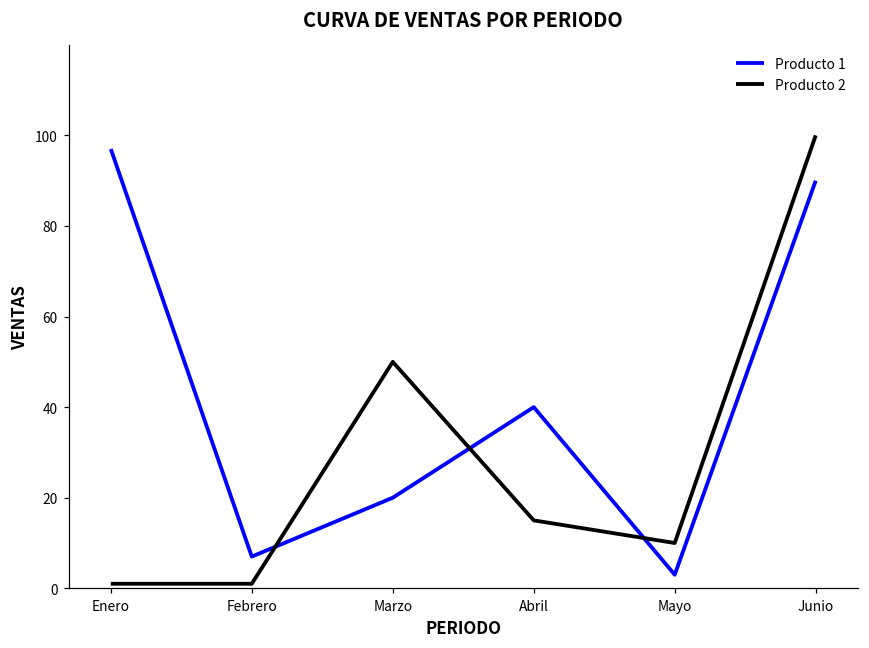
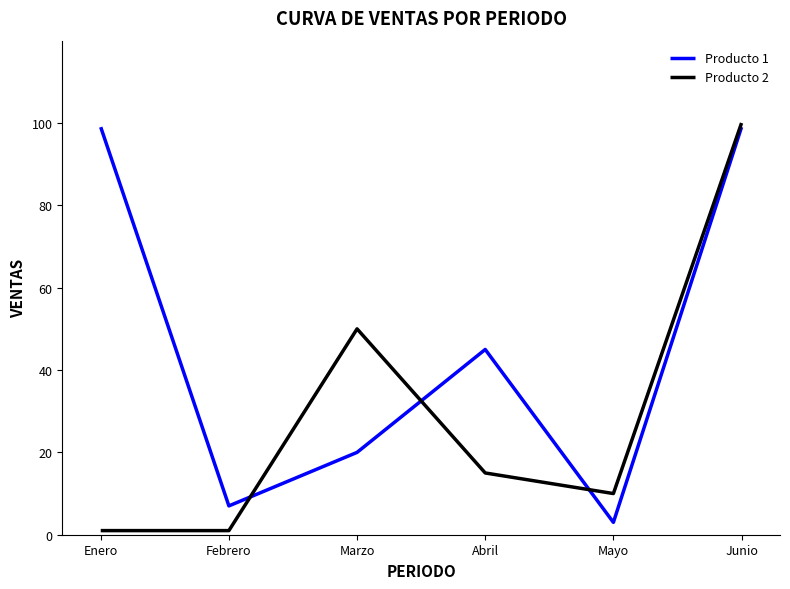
Producto 1, Enero: 97 -> 99
Producto 1, Abril: 40 -> 45
Producto 1, Junio: 90 -> 99
